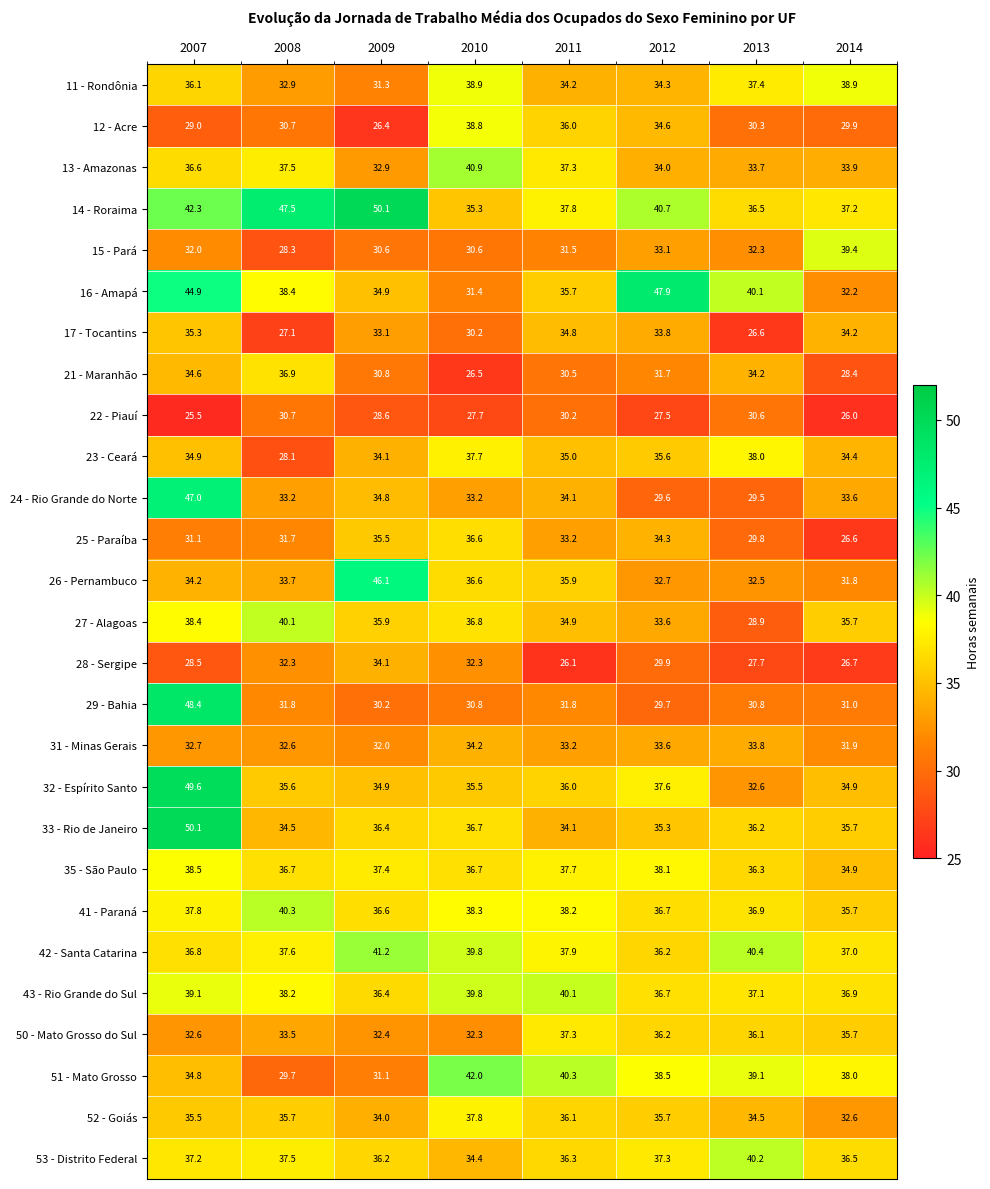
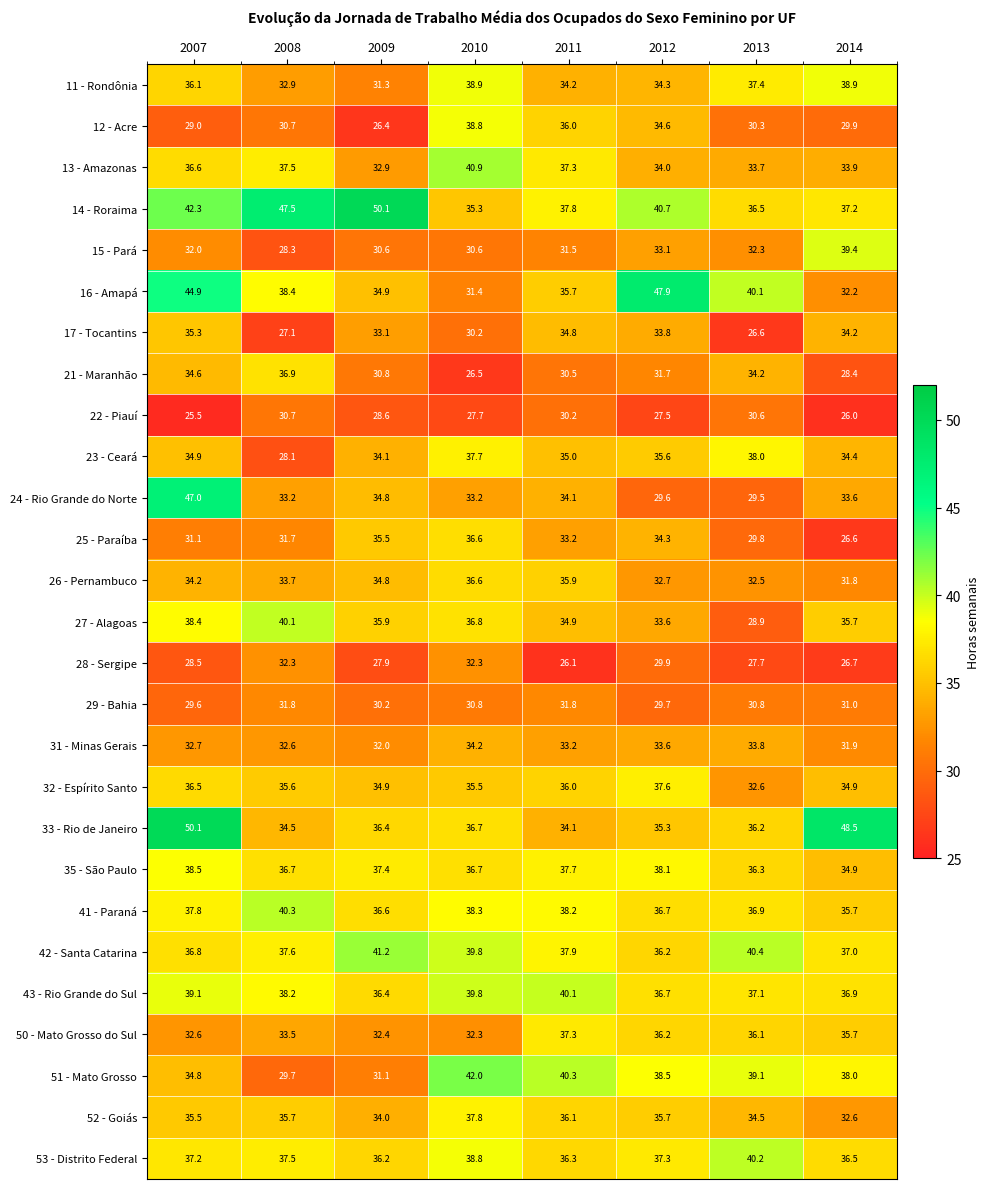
26 - Pernambuco, 2009: 46.1 -> 34.8
28 - Sergipe, 2009: 34.1 -> 27.9
29 - Bahia, 2007: 48.4 -> 29.6
32 - Espírito Santo, 2007: 49.6 -> 36.5
33 - Rio de Janeiro, 2014: 35.7 -> 48.5
53 - Distrito Federal, 2010: 34.4 -> 38.8
